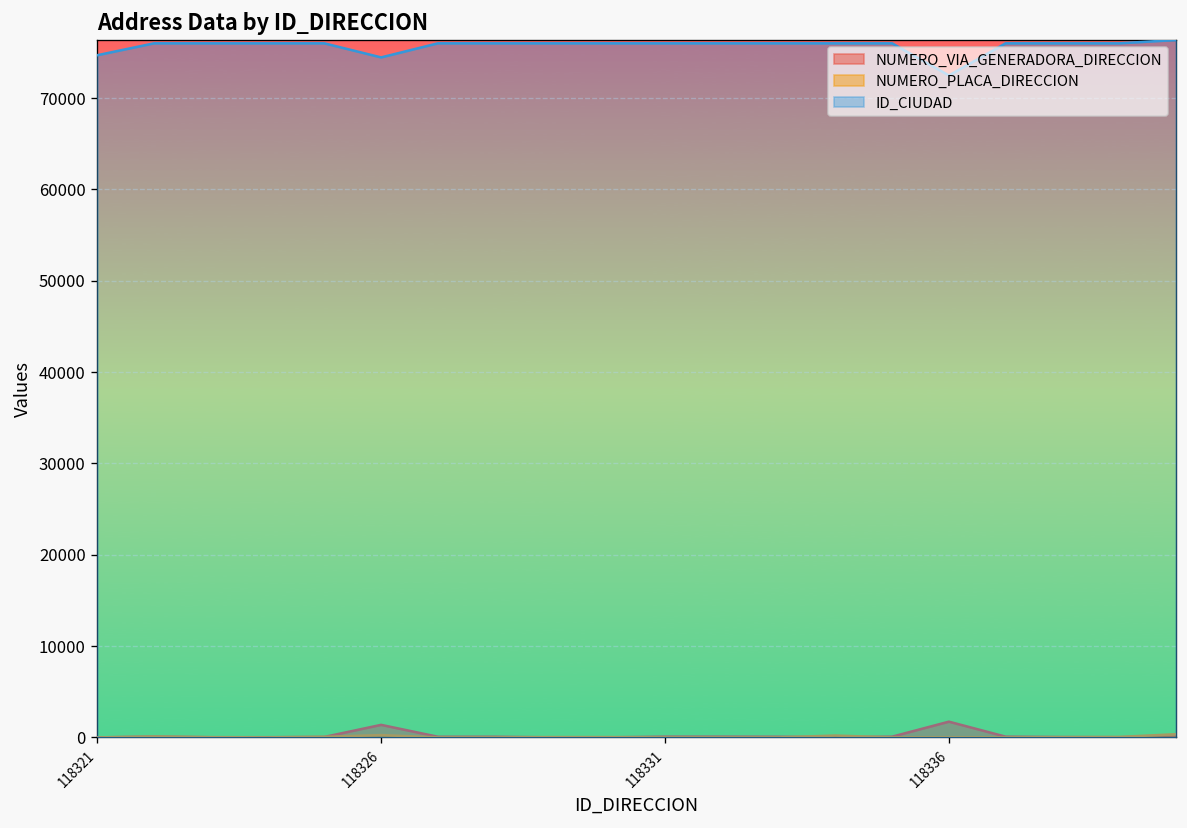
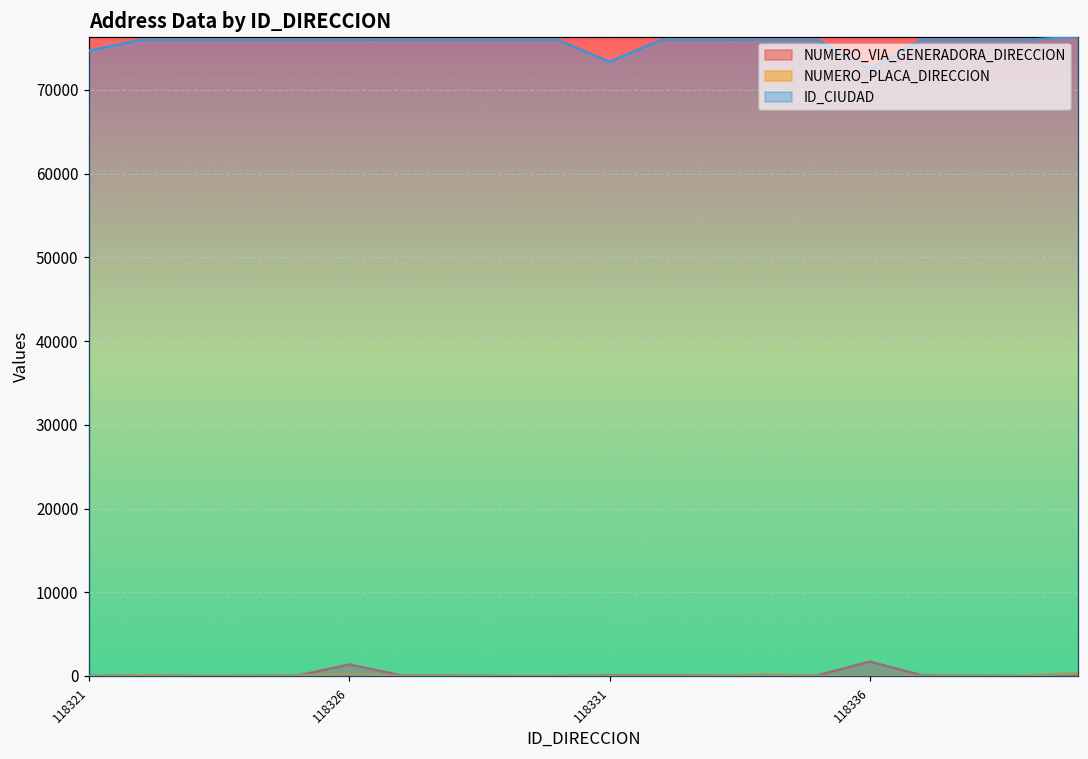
ID_CIUDAD, 118326: 74000 -> 76000
ID_CIUDAD, 118331: 76000 -> 73000
